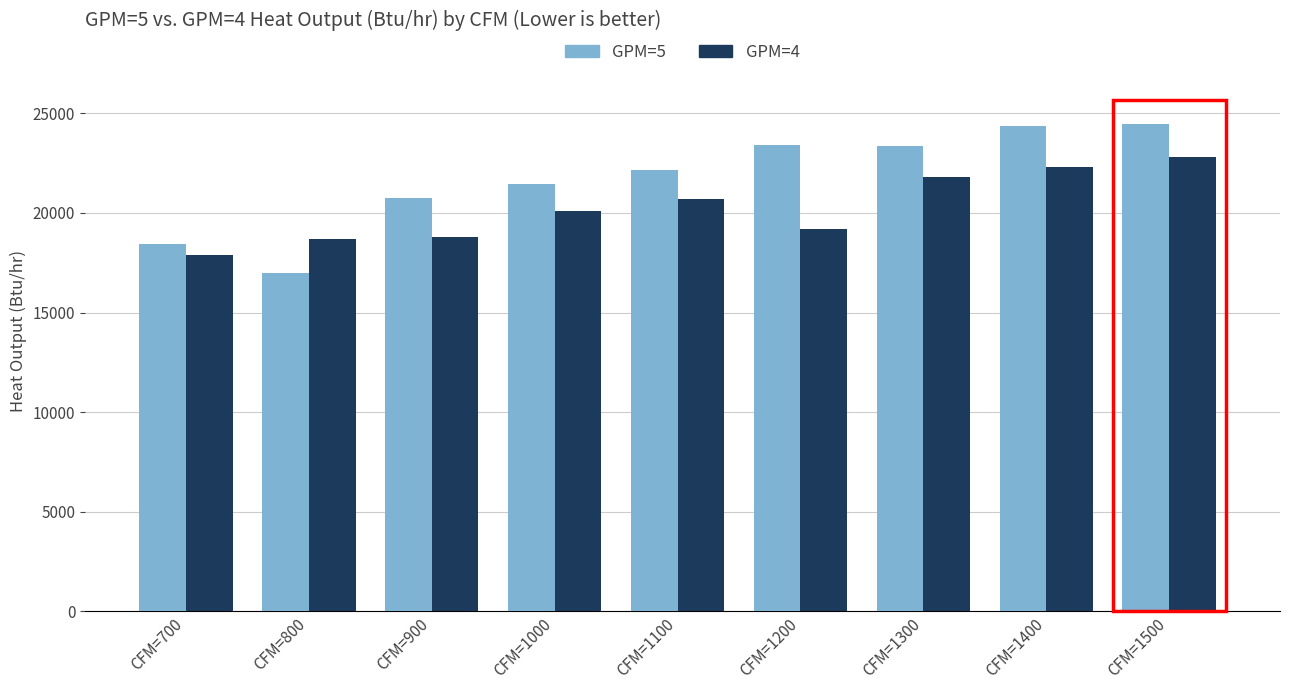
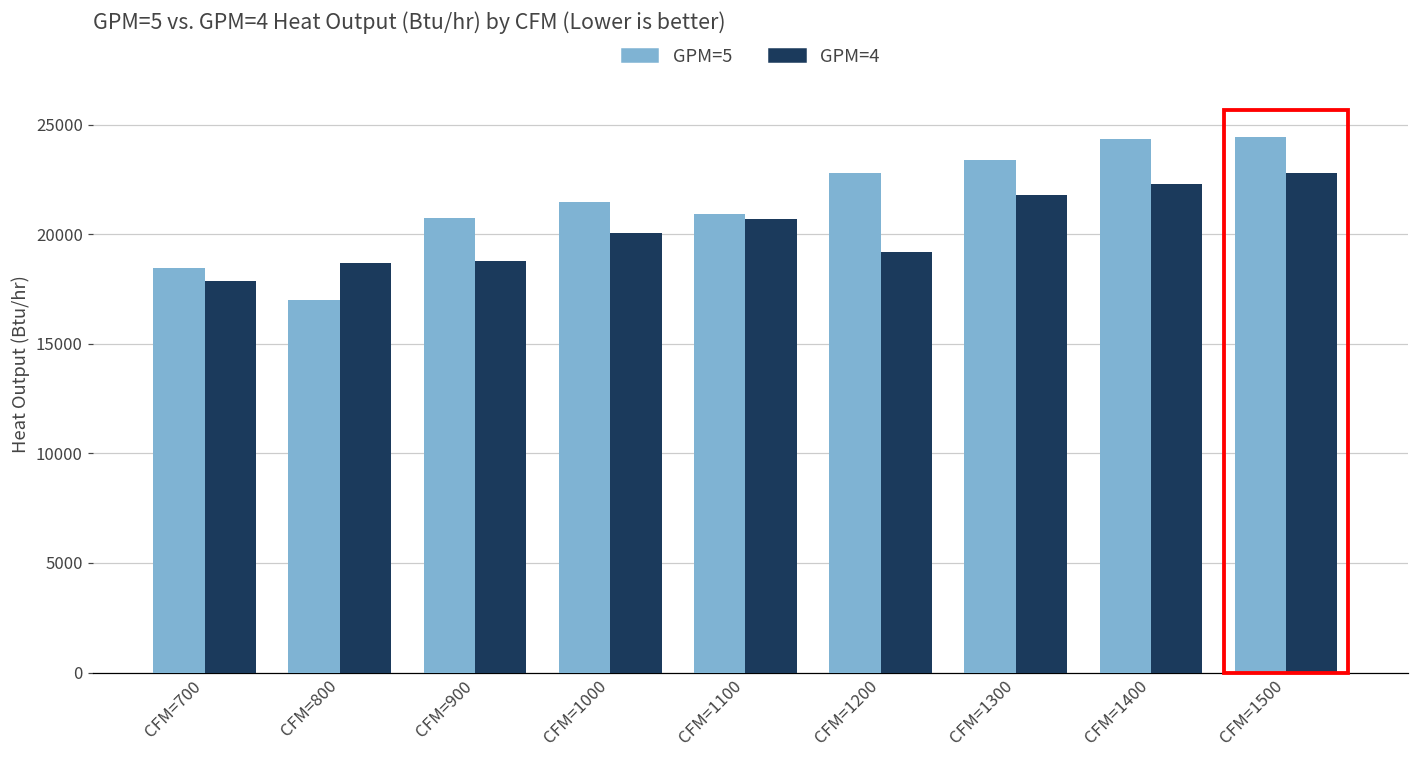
GPM=5, CFM=1100: 22100 -> 20900
GPM=5, CFM=1200: 23400 -> 22800
